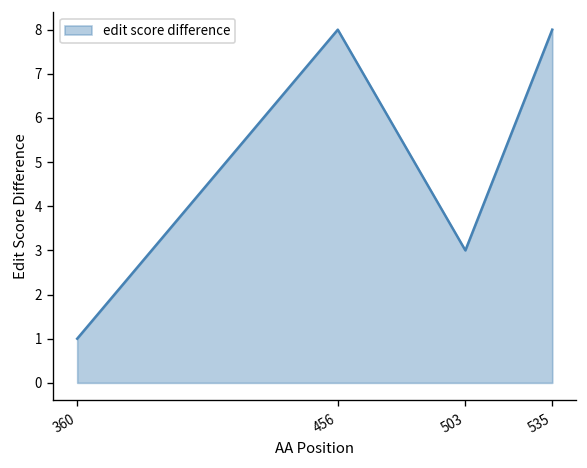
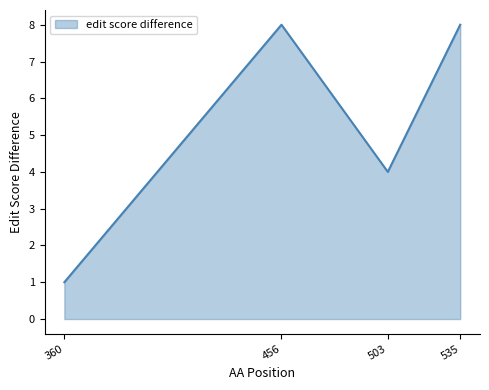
503: 3 -> 4
